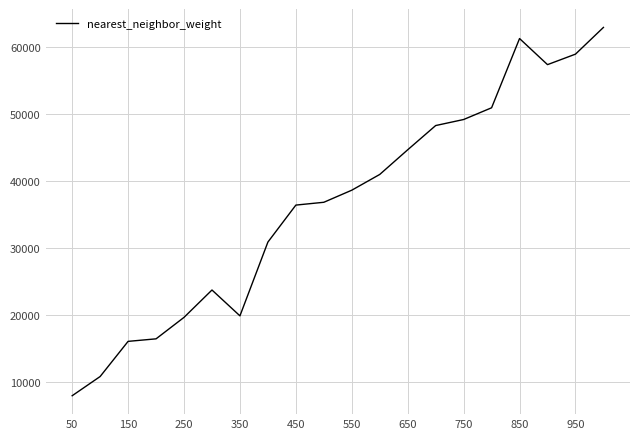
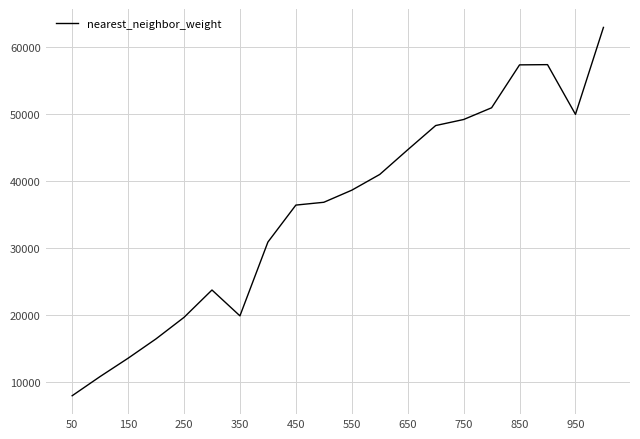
150: 16000 -> 14000
850: 61000 -> 57000
950: 59000 -> 50000
